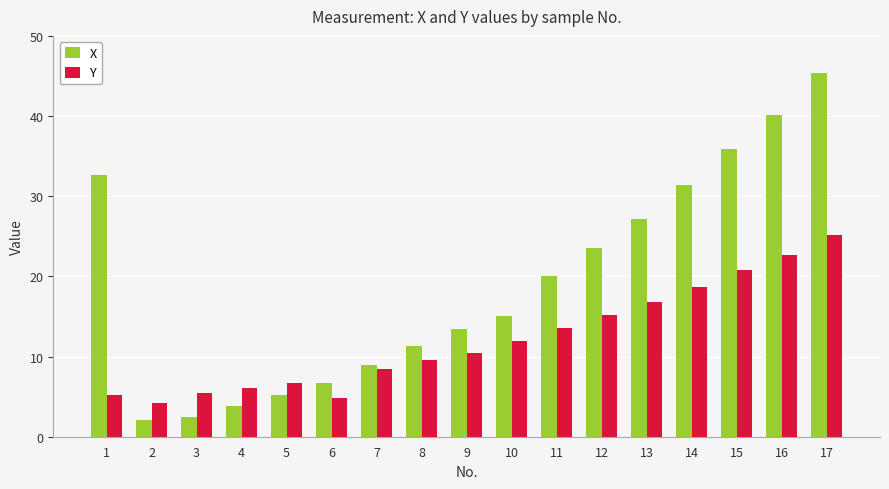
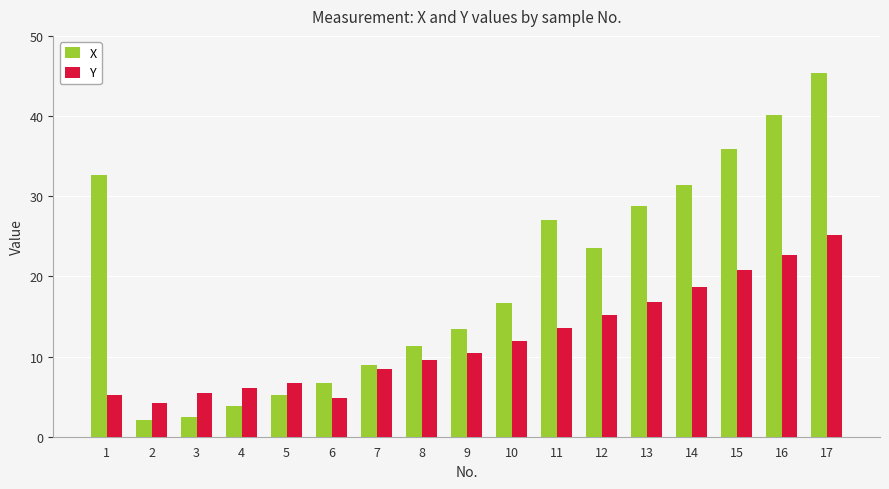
X, 10: 15 -> 17
X, 11: 20 -> 27
X, 13: 27 -> 29
